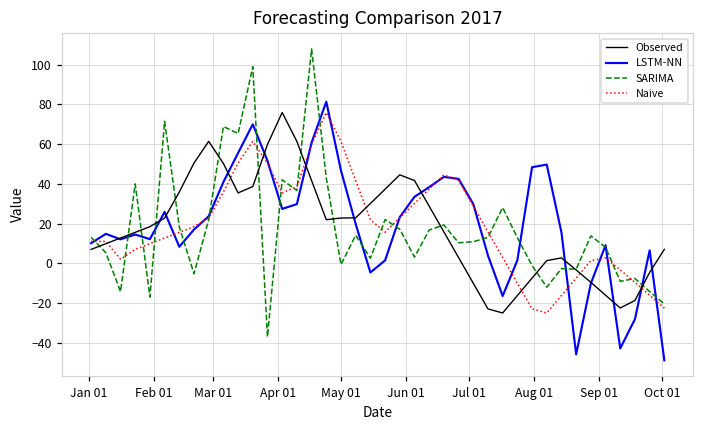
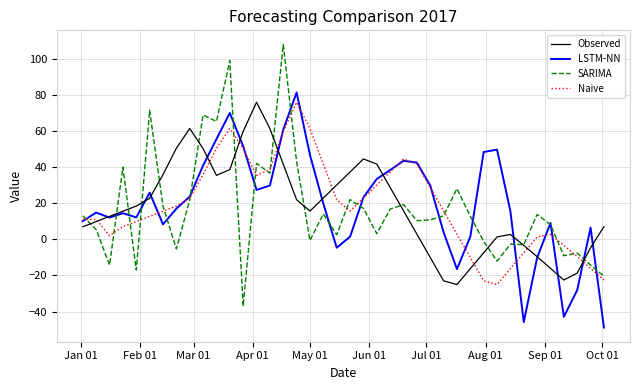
Observed, May 01: 23 -> 16
